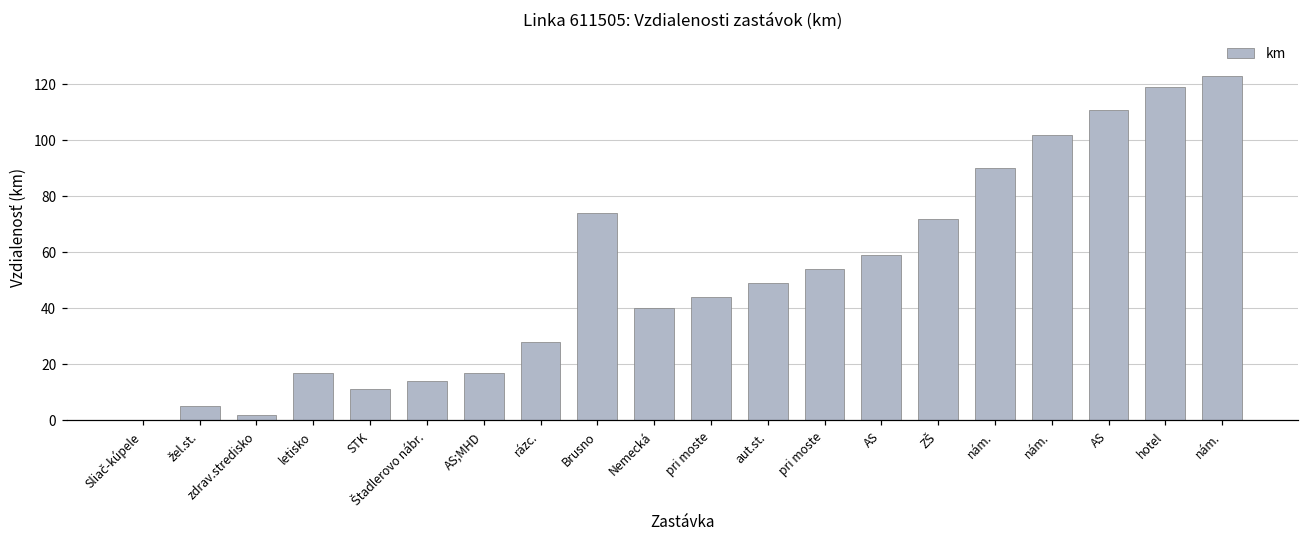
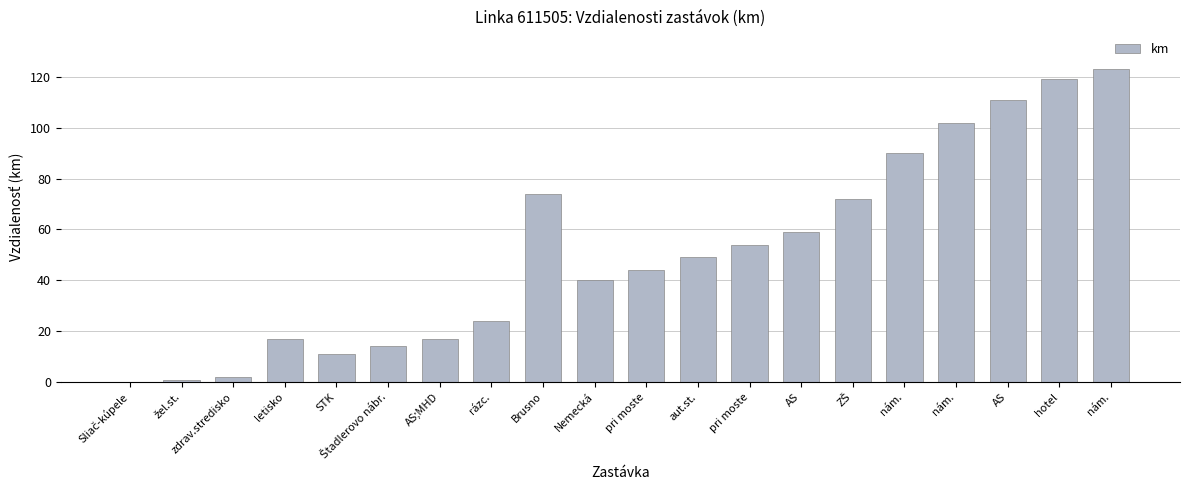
žel.st.: 5 -> 1
rázc.: 28 -> 24
